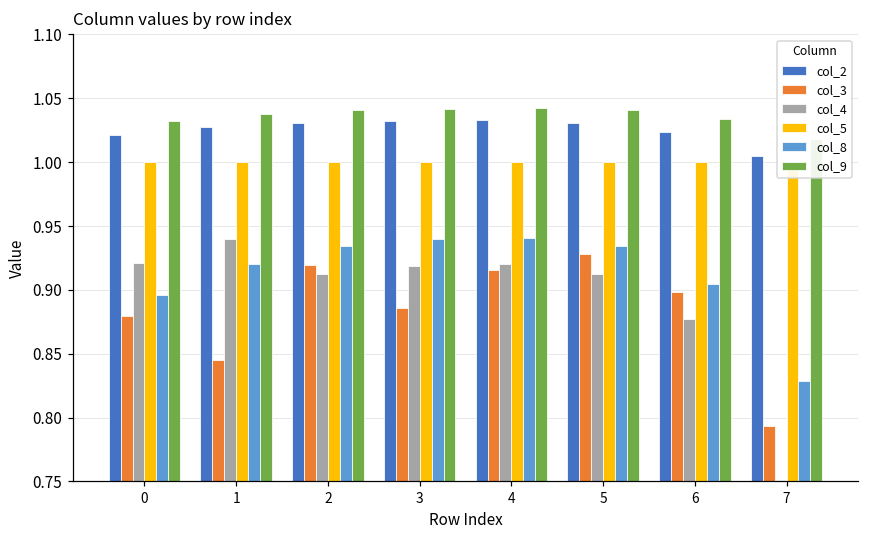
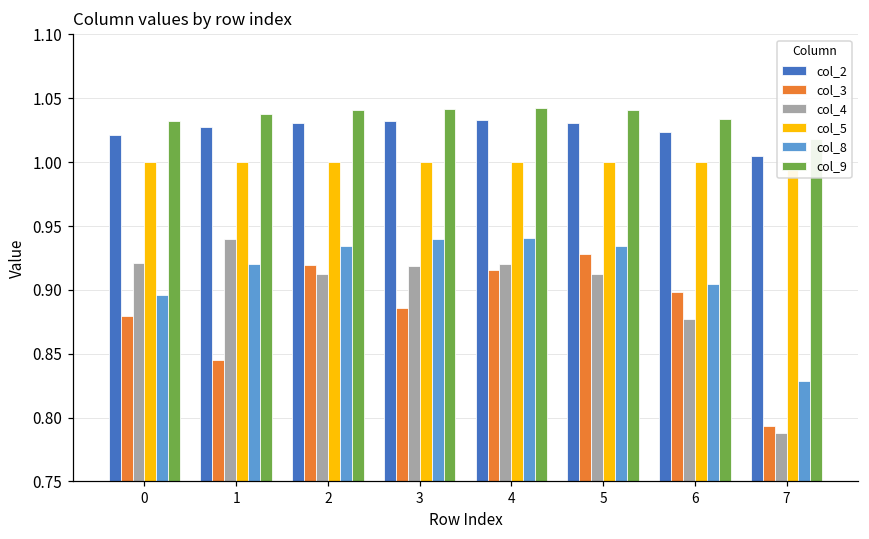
col_4, 7: 0.751 -> 0.788
